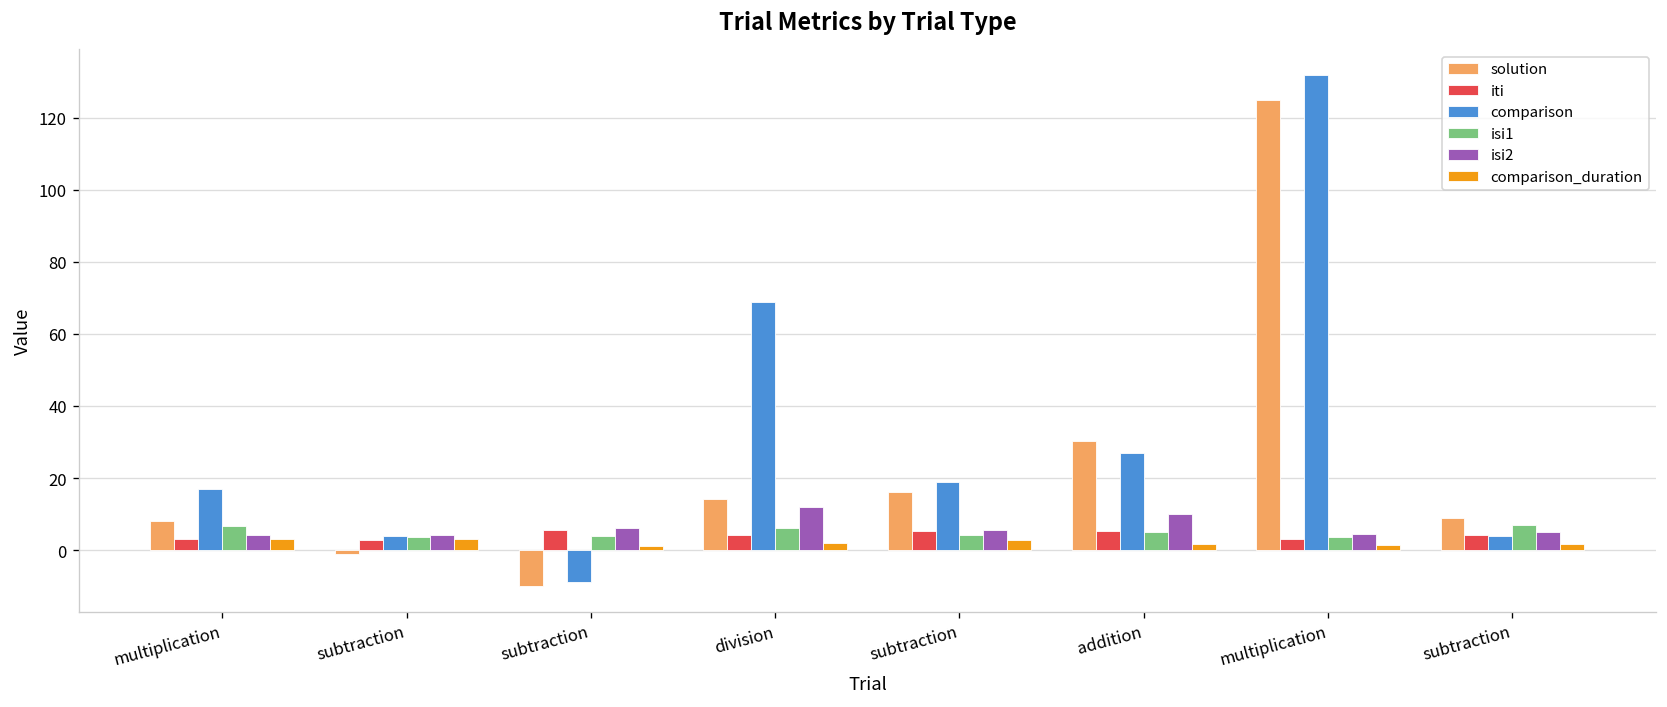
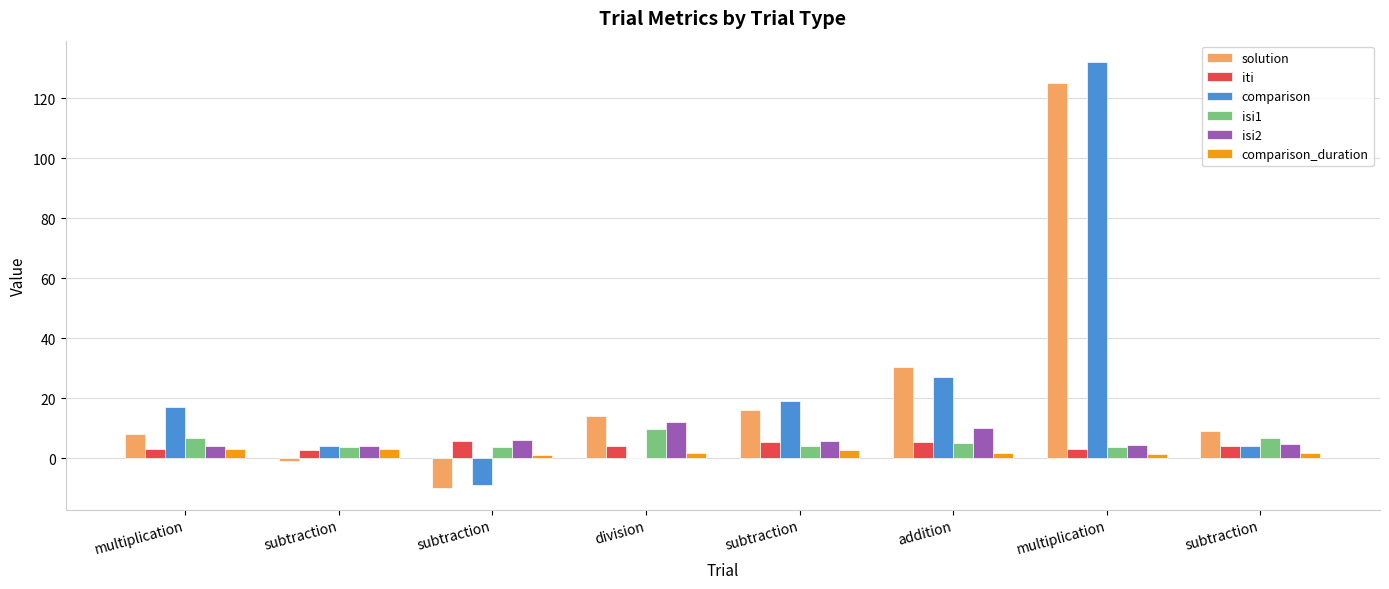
comparison, division: 69 -> 0
isi1, division: 6 -> 10
